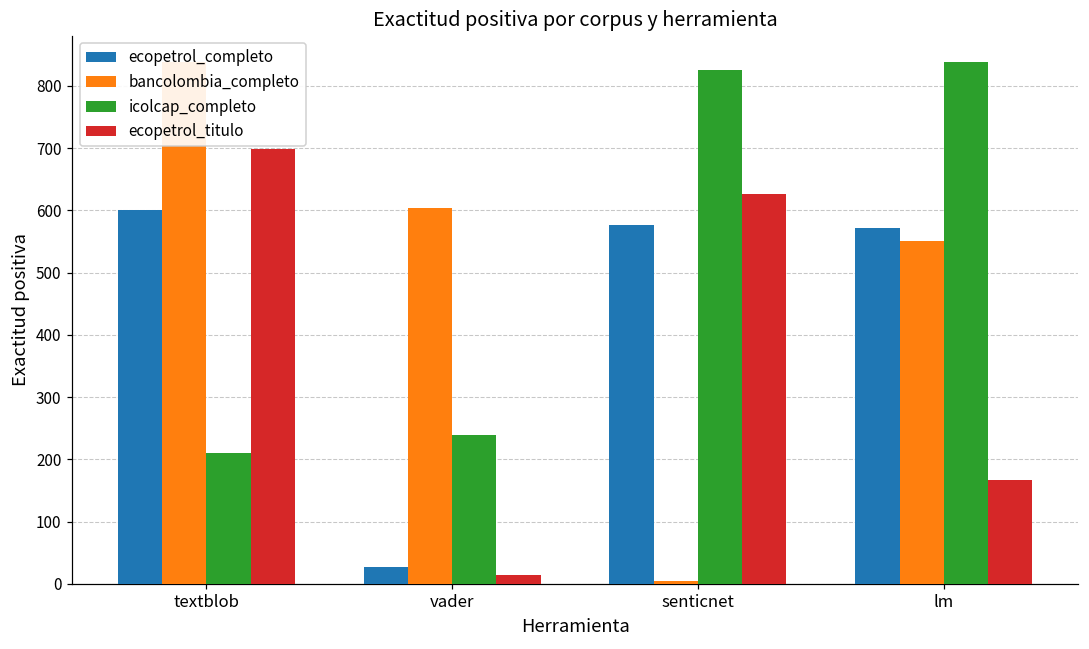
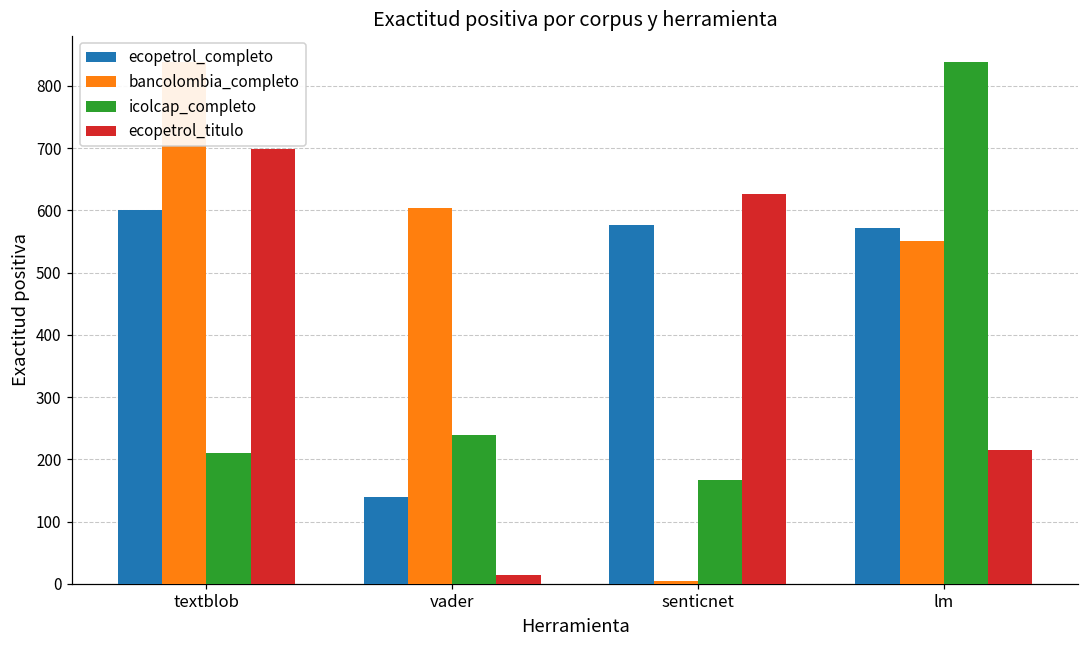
ecopetrol_completo, vader: 30 -> 140
icolcap_completo, senticnet: 830 -> 170
ecopetrol_titulo, lm: 170 -> 220
